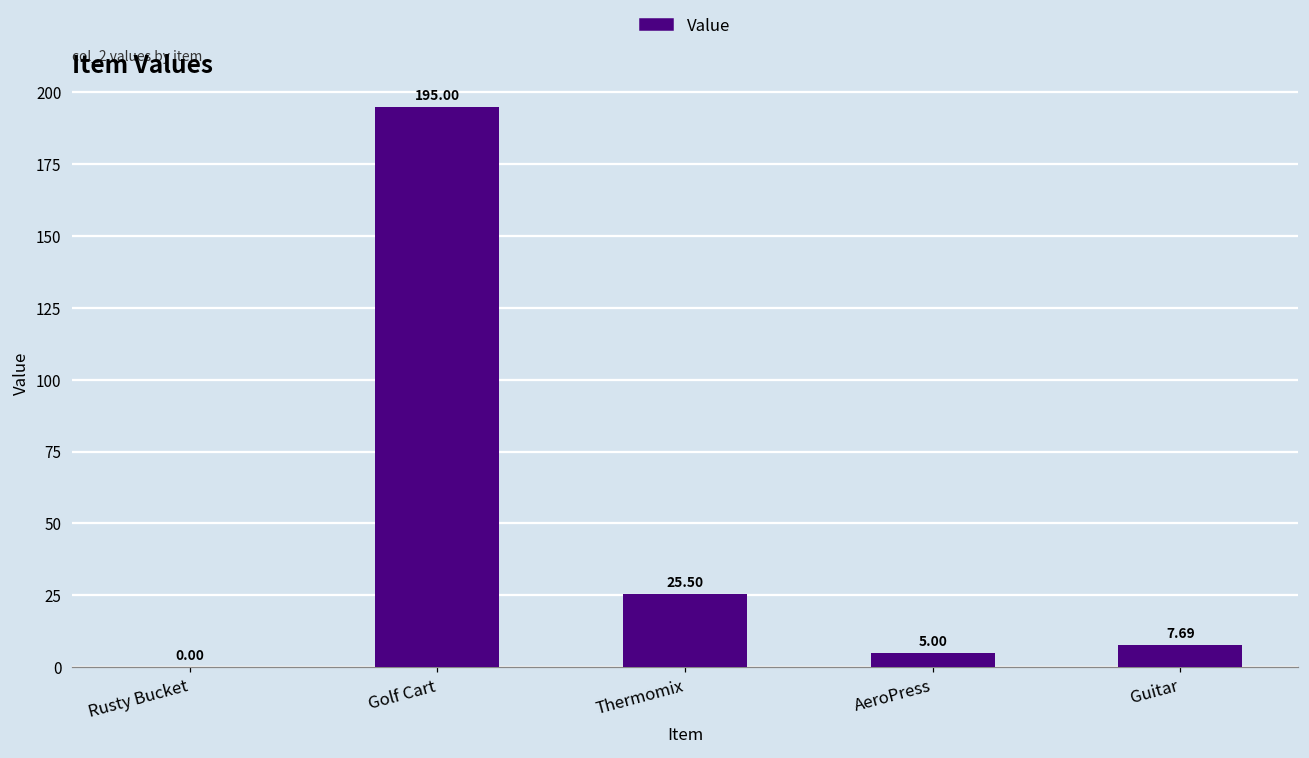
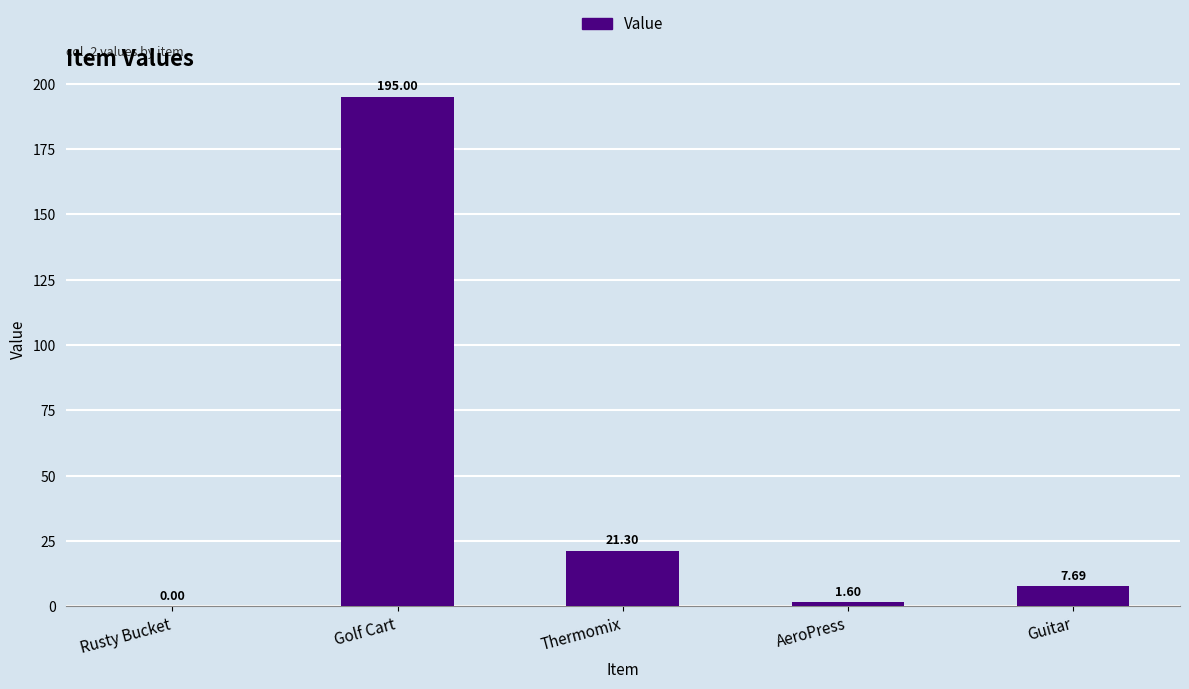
Thermomix: 25.50 -> 21.30
AeroPress: 5.00 -> 1.60
